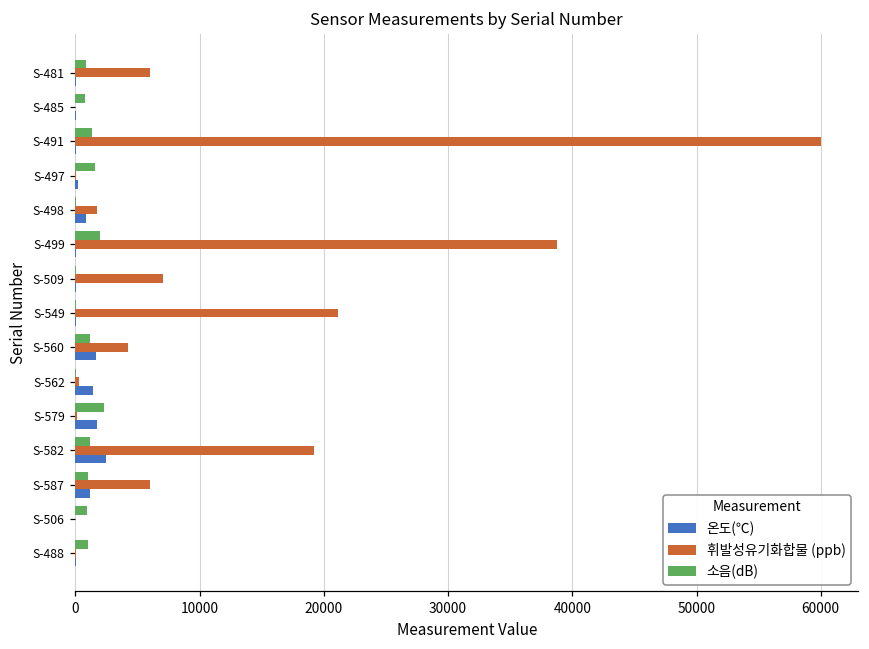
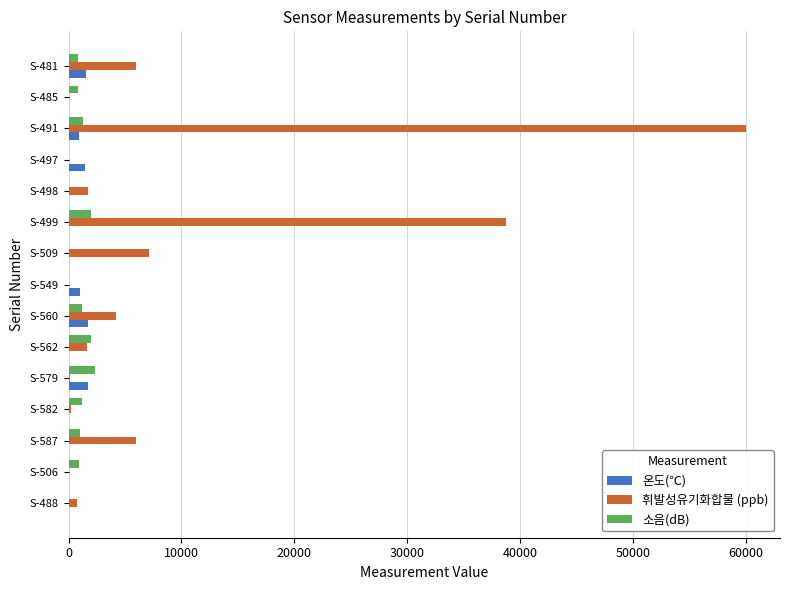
온도(℃), S-481: 0 -> 1500
온도(℃), S-491: 0 -> 900
소음(dB), S-497: 1500 -> 100
온도(℃), S-497: 200 -> 1500
온도(℃), S-498: 800 -> 0
휘발성유기화합물 (ppb), S-549: 21100 -> 0
온도(℃), S-549: 0 -> 1000
소음(dB), S-562: 100 -> 2000
휘발성유기화합물 (ppb), S-562: 300 -> 1600
온도(℃), S-562: 1400 -> 0
휘발성유기화합물 (ppb), S-582: 19200 -> 300
온도(℃), S-582: 2500 -> 0
온도(℃), S-587: 1200 -> 0
소음(dB), S-488: 1100 -> 100
휘발성유기화합물 (ppb), S-488: 0 -> 800
